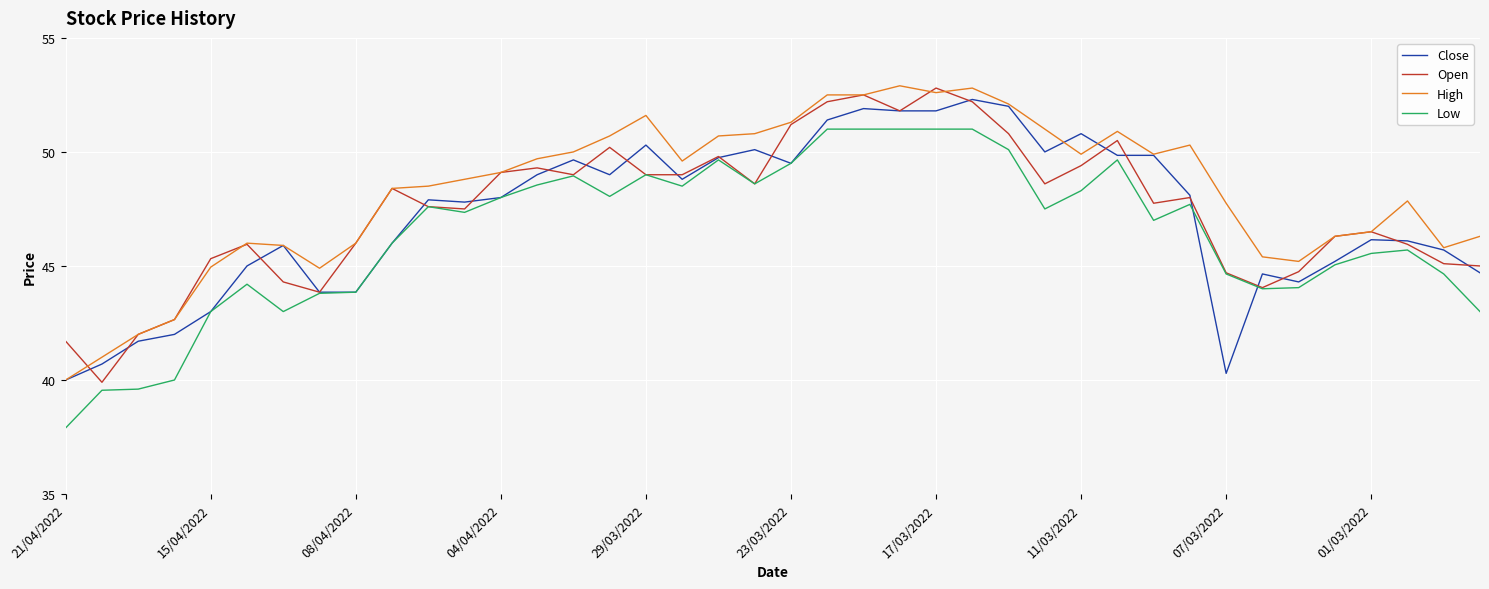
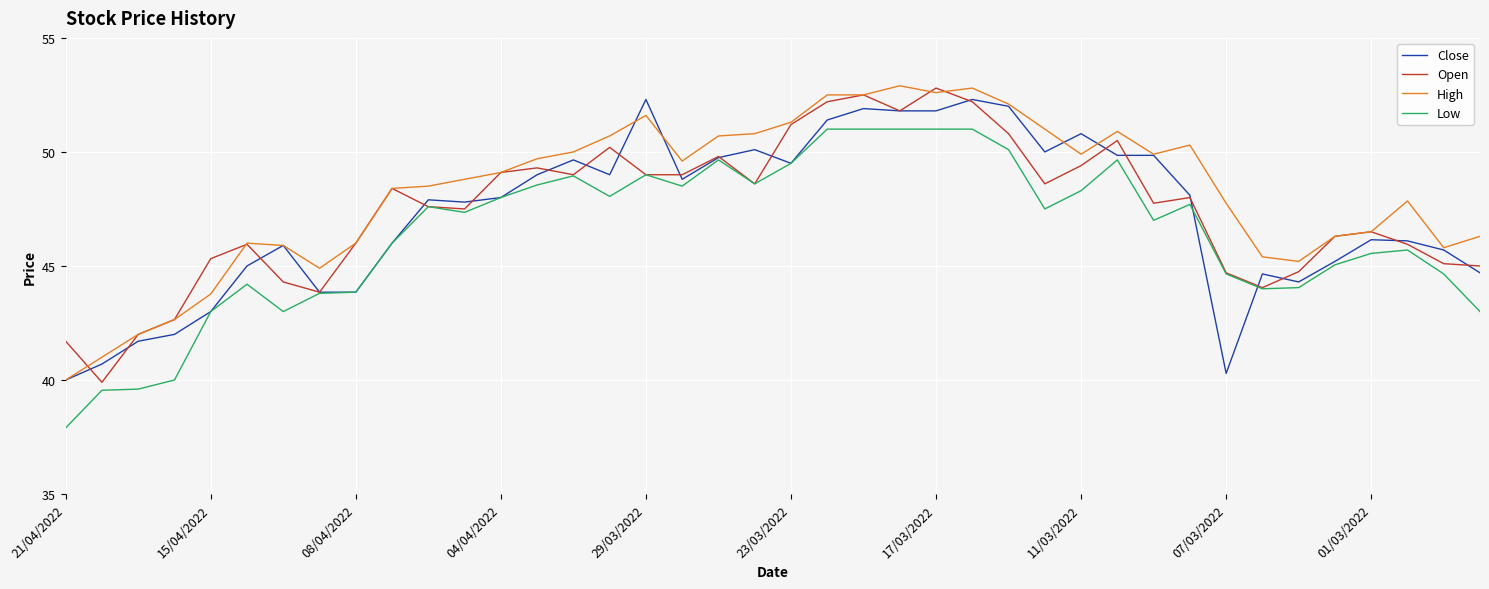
High, 15/04/2022: 45.0 -> 43.8
Close, 29/03/2022: 50.3 -> 52.3
